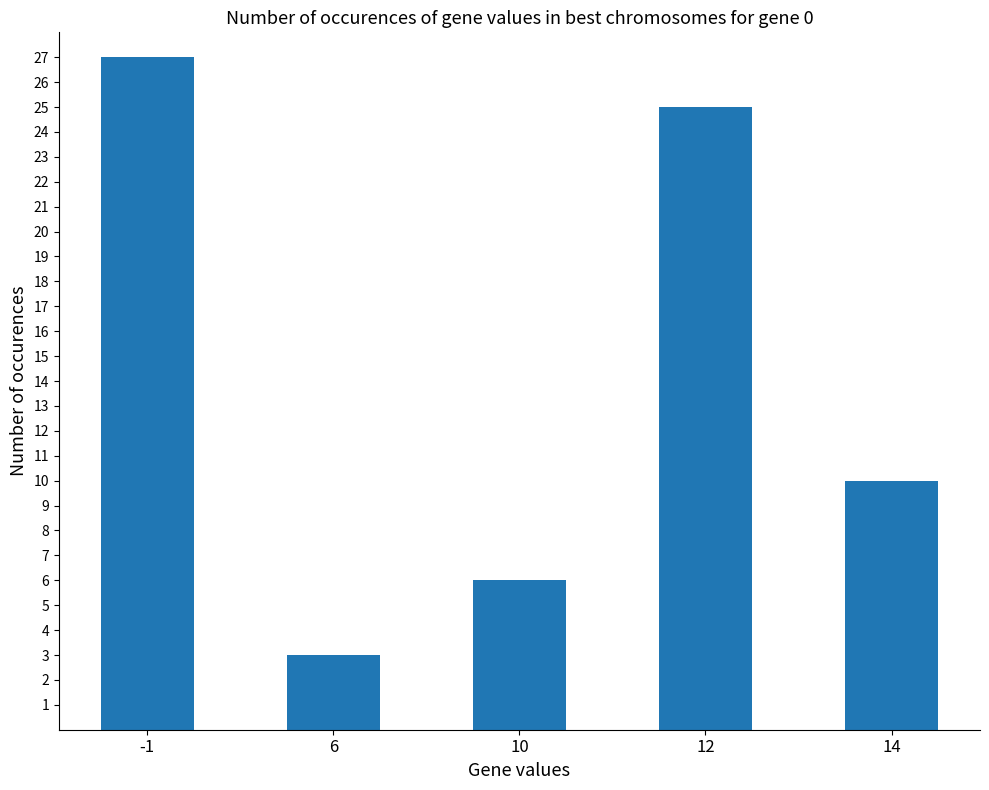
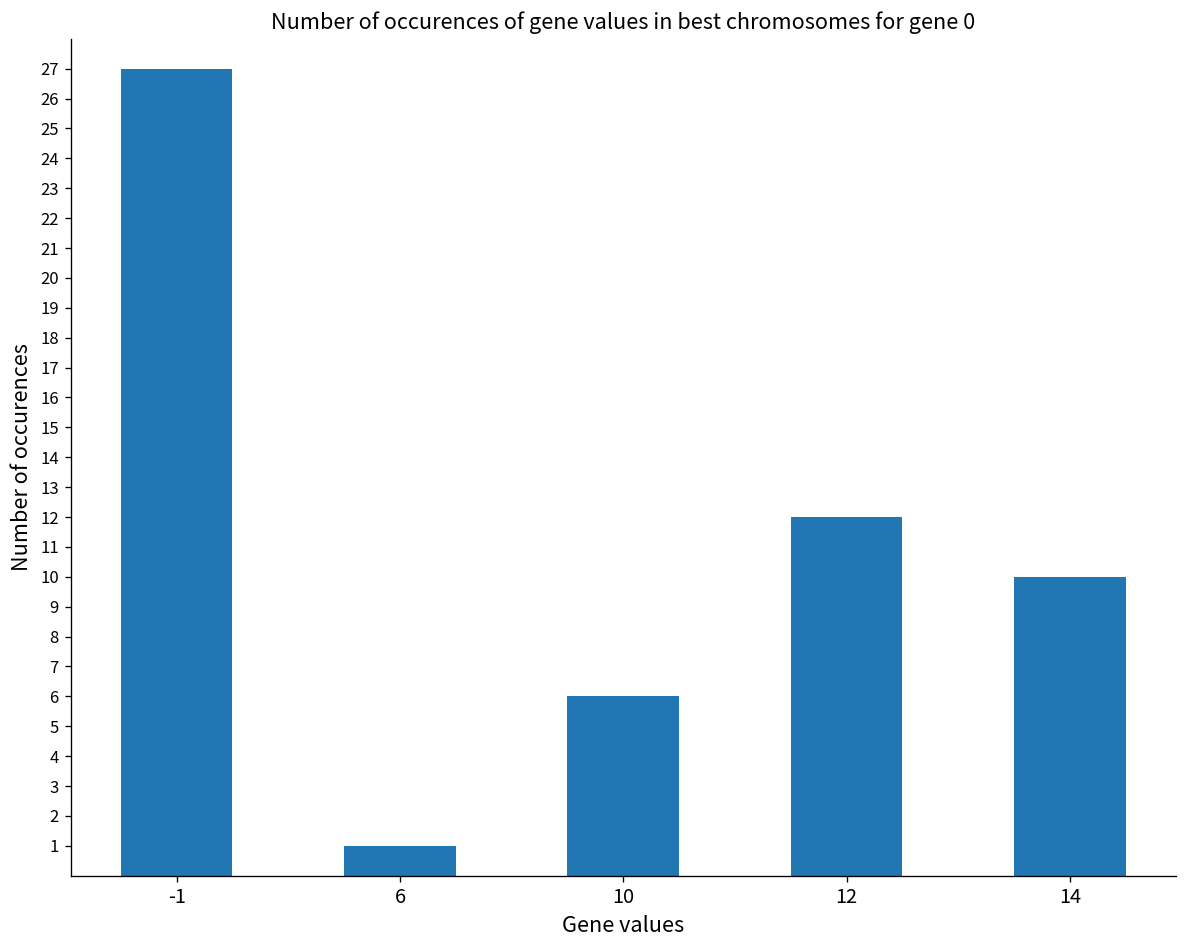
6: 3 -> 1
12: 25 -> 12
